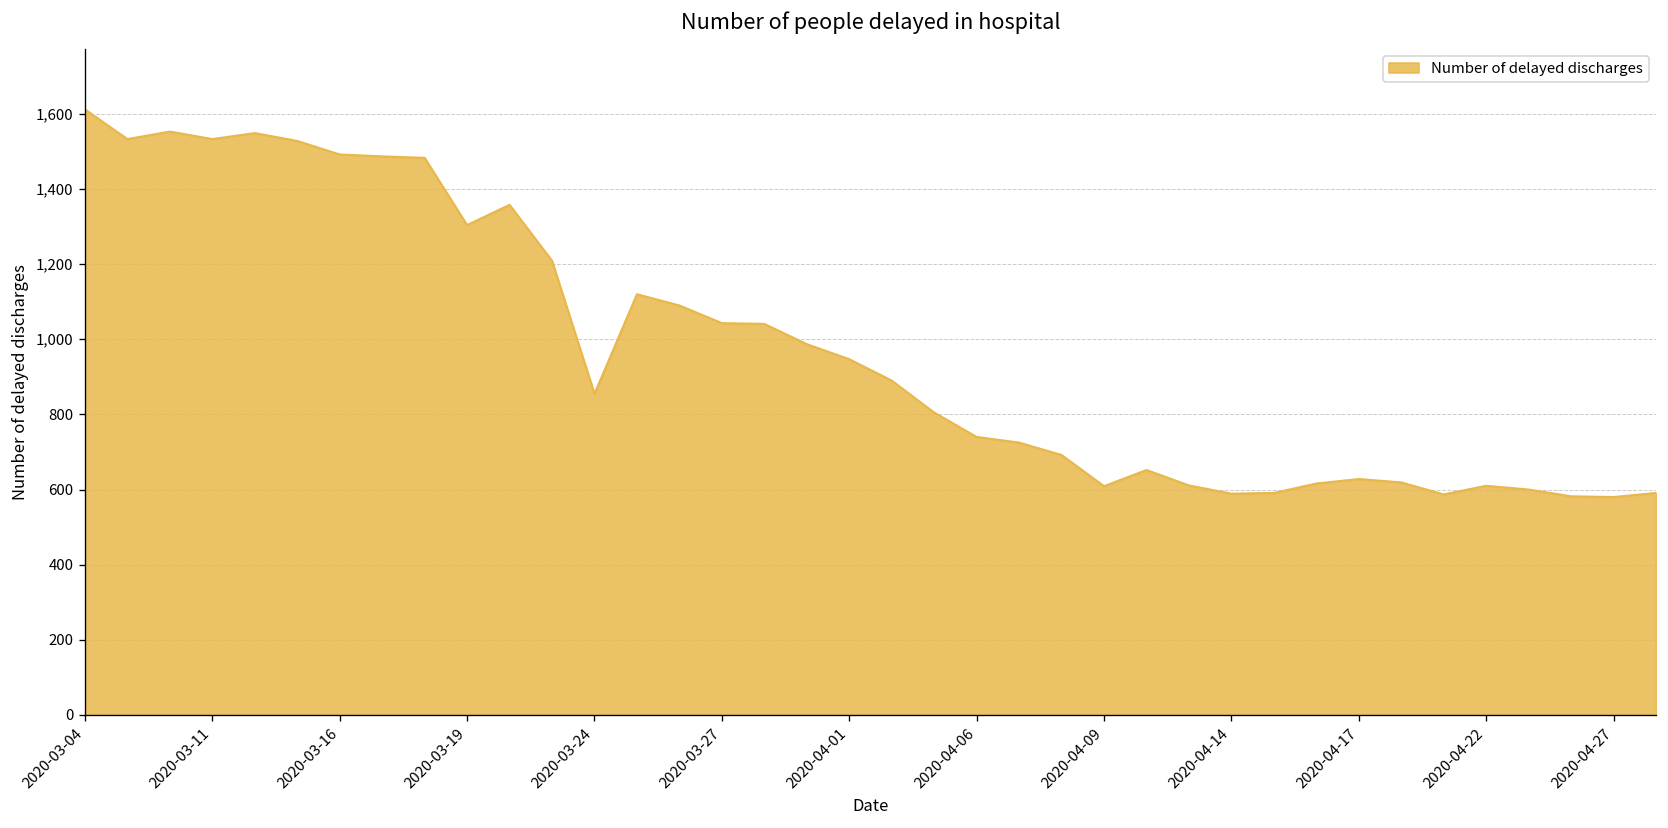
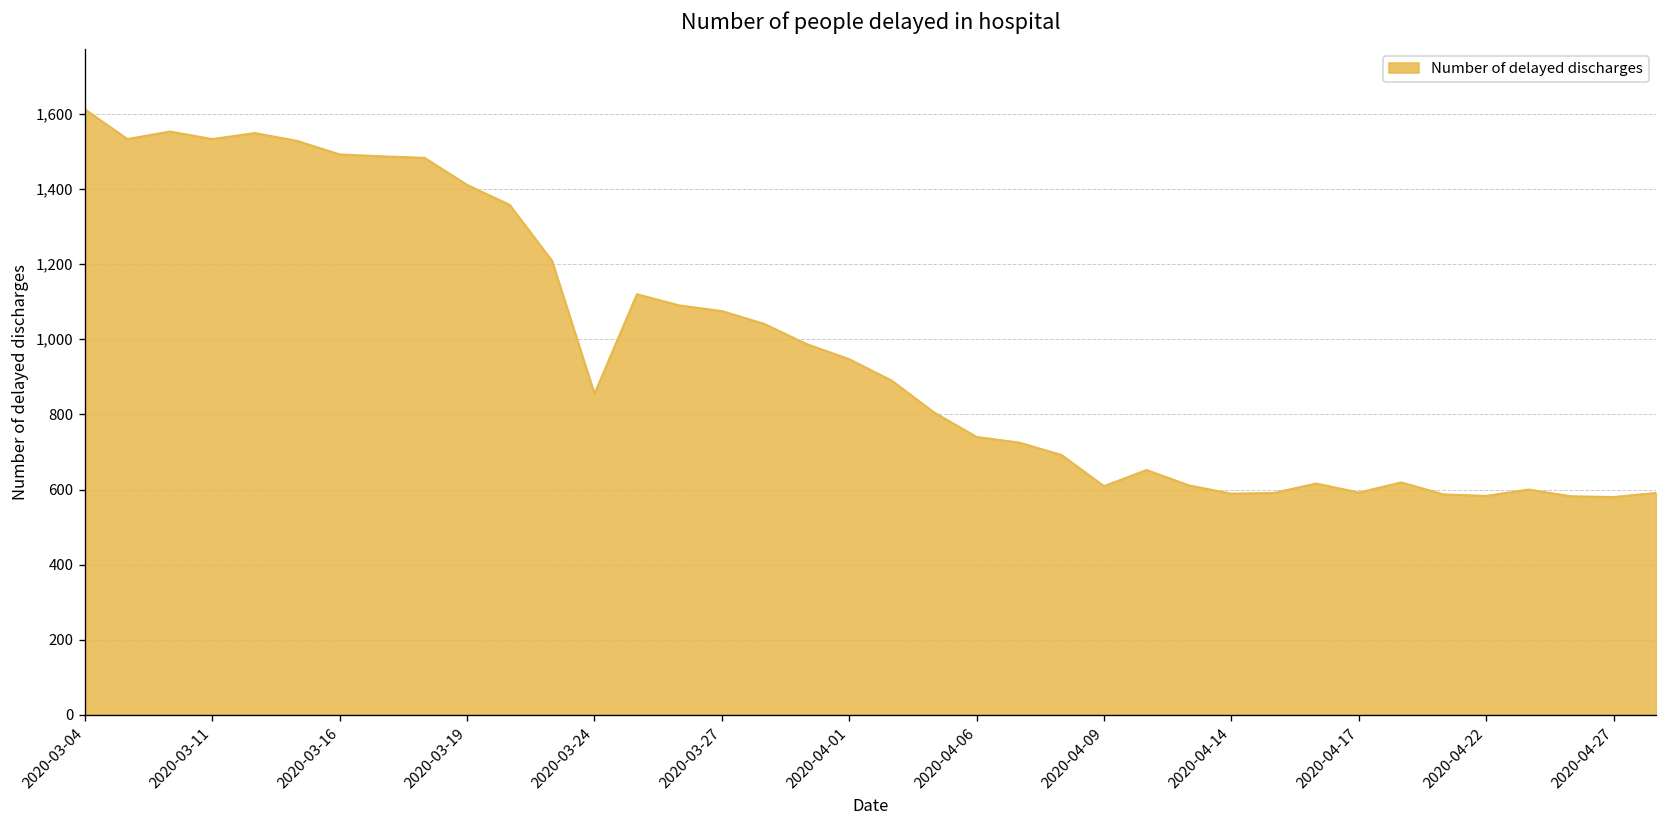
2020-03-19: 1,300 -> 1,410
2020-03-27: 1,040 -> 1,080
2020-04-17: 630 -> 590
2020-04-22: 610 -> 580
